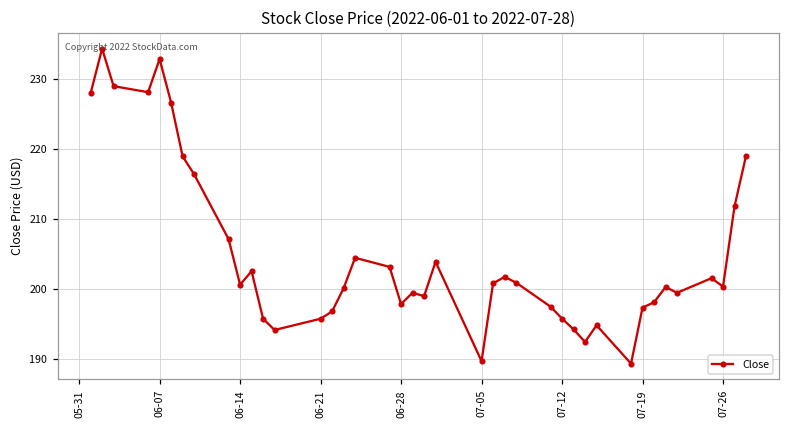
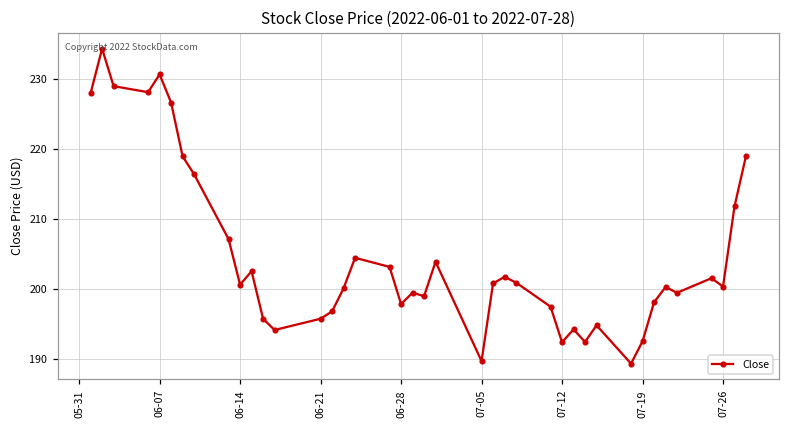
06-07: 233 -> 231
07-12: 196 -> 192
07-19: 197 -> 192
